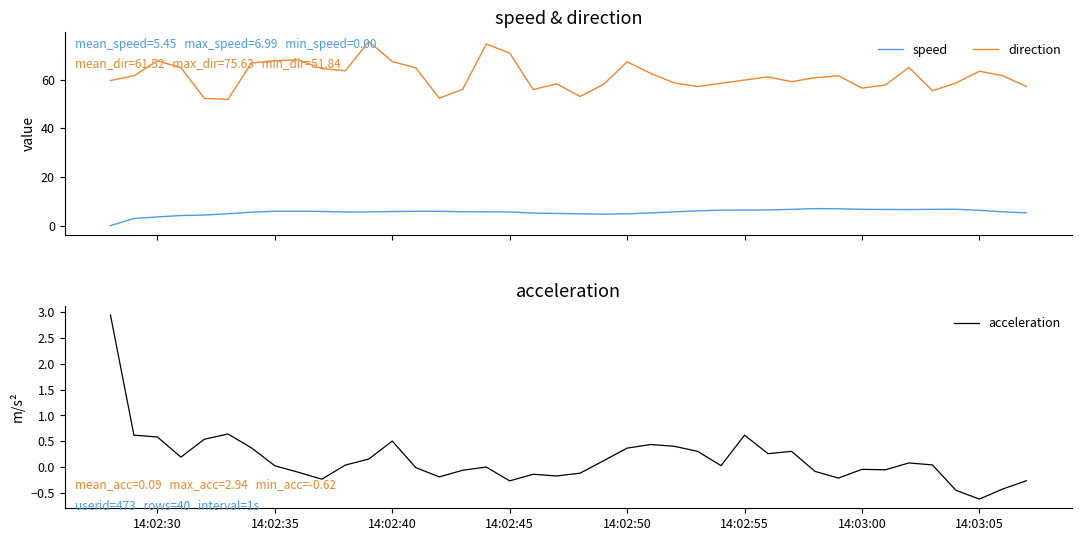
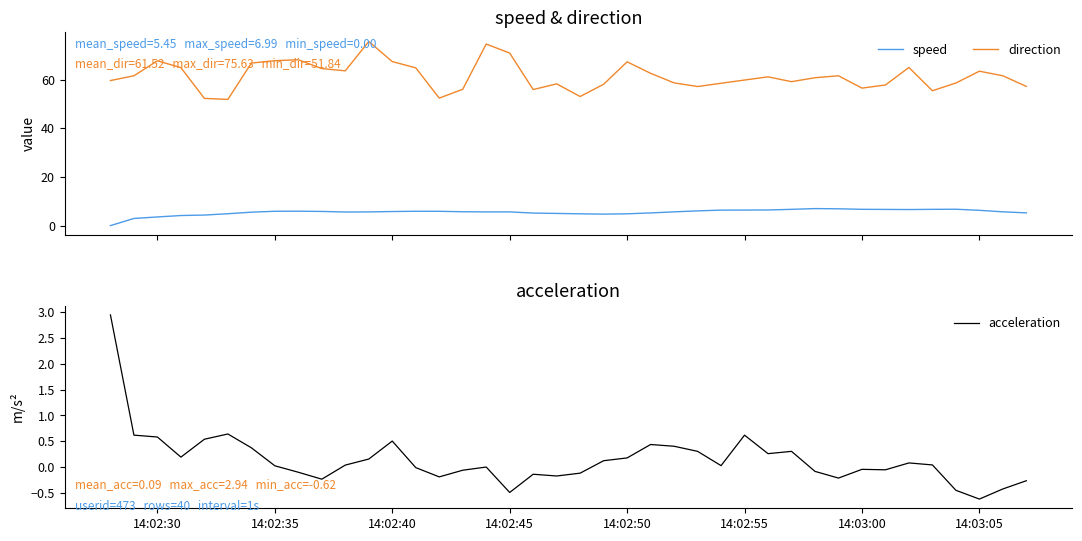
acceleration, 14:02:45: -0.3 -> -0.5
acceleration, 14:02:50: 0.4 -> 0.2
